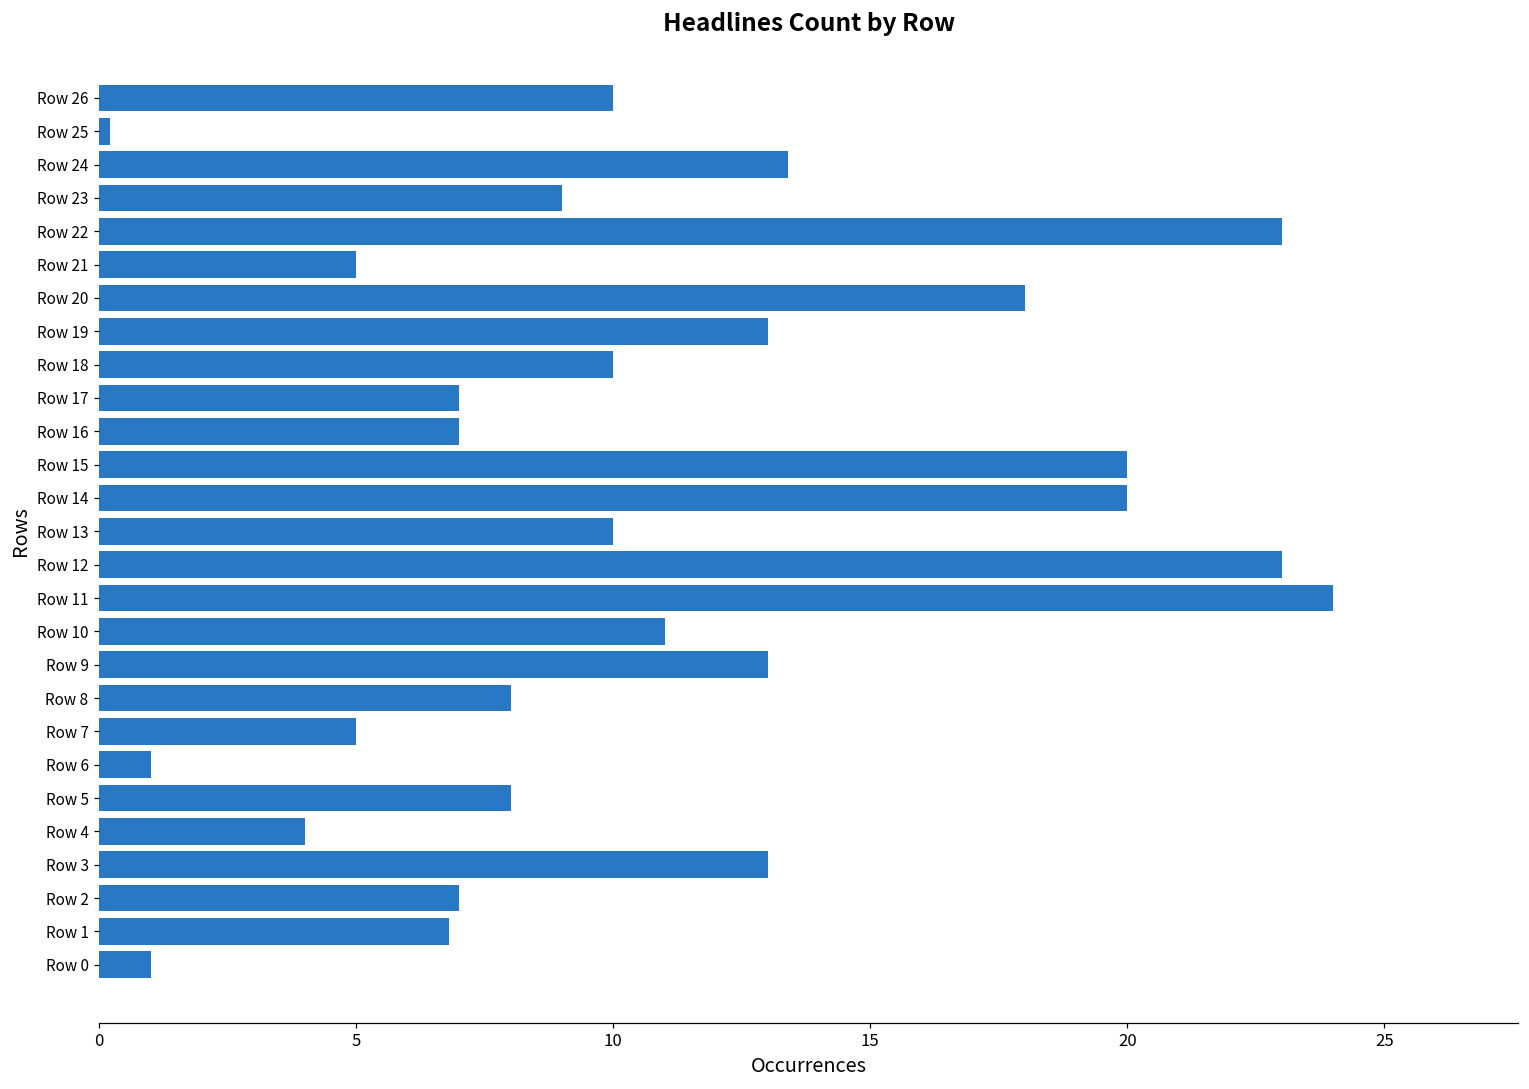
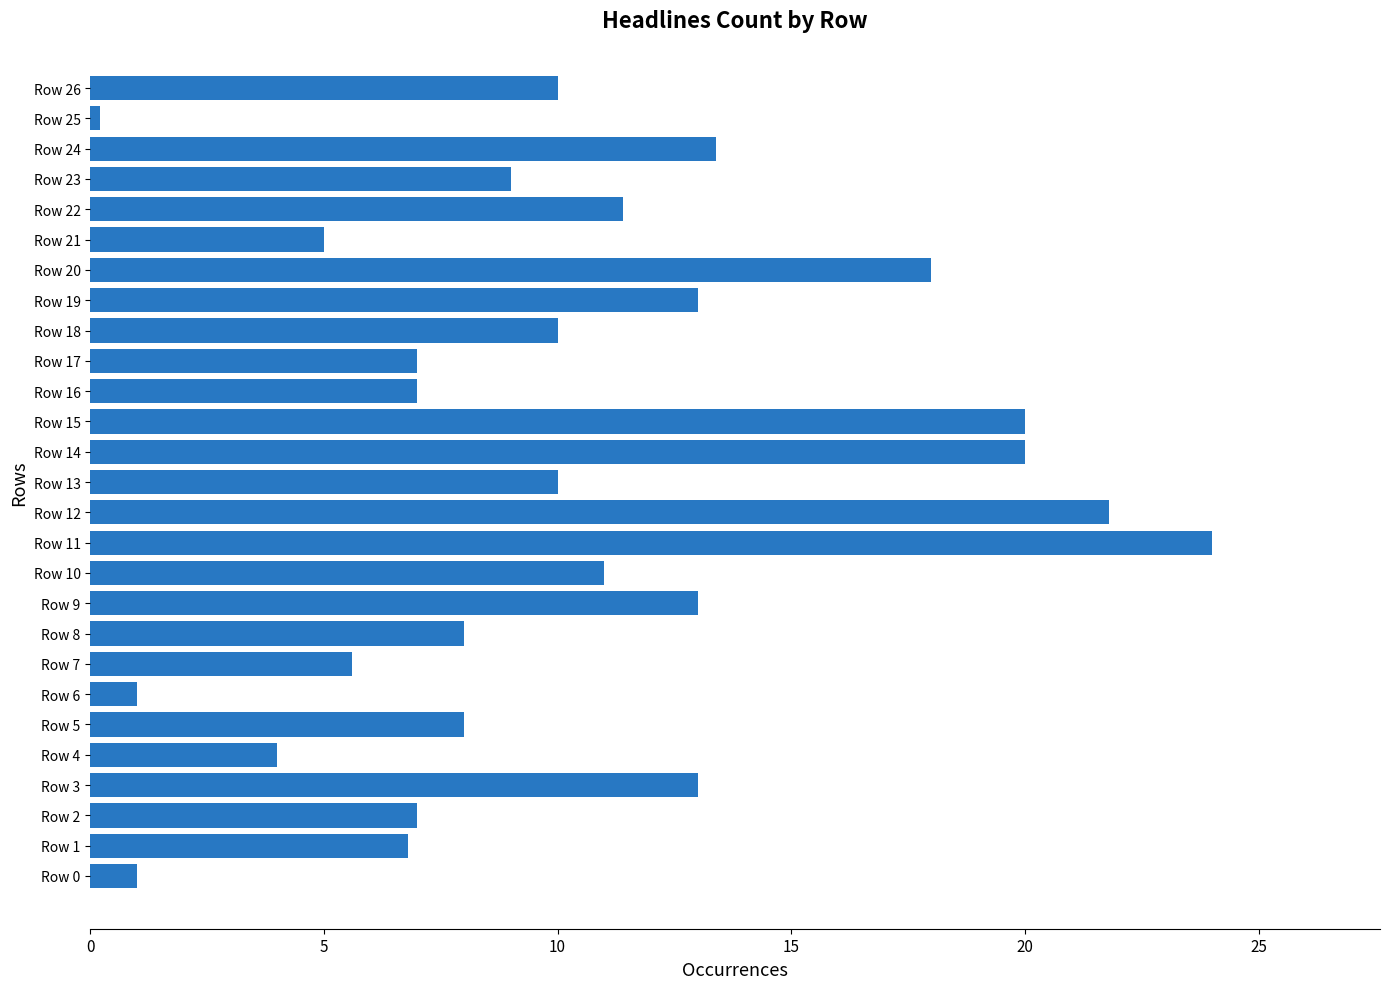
Row 22: 23.0 -> 11.4
Row 12: 23.0 -> 21.8
Row 7: 5.0 -> 5.6
